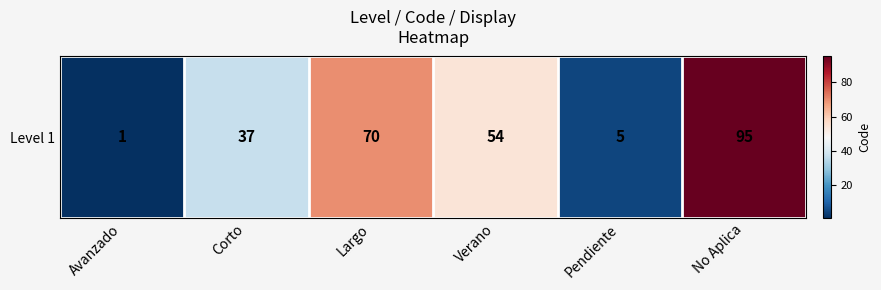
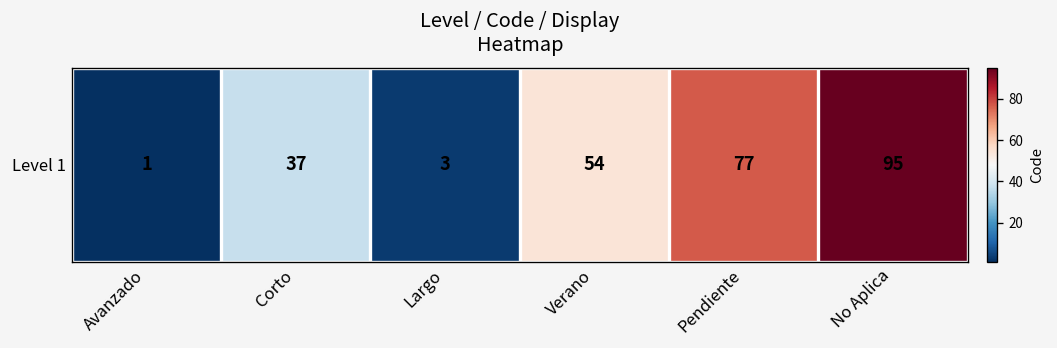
Level 1, Largo: 70 -> 3
Level 1, Pendiente: 5 -> 77
